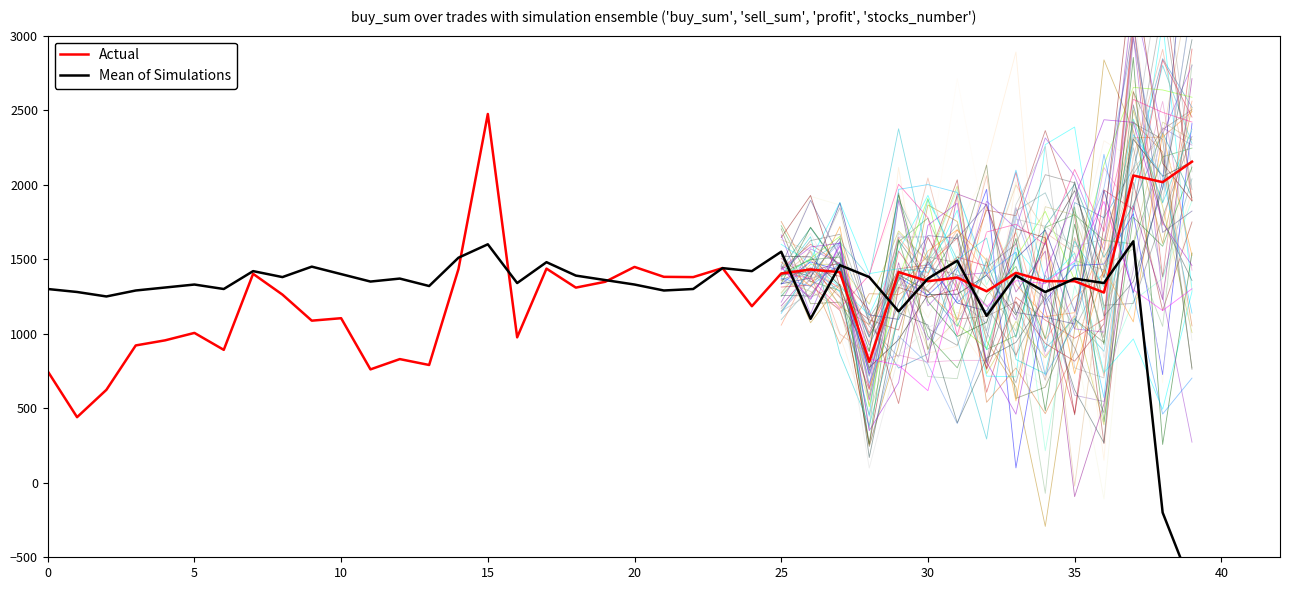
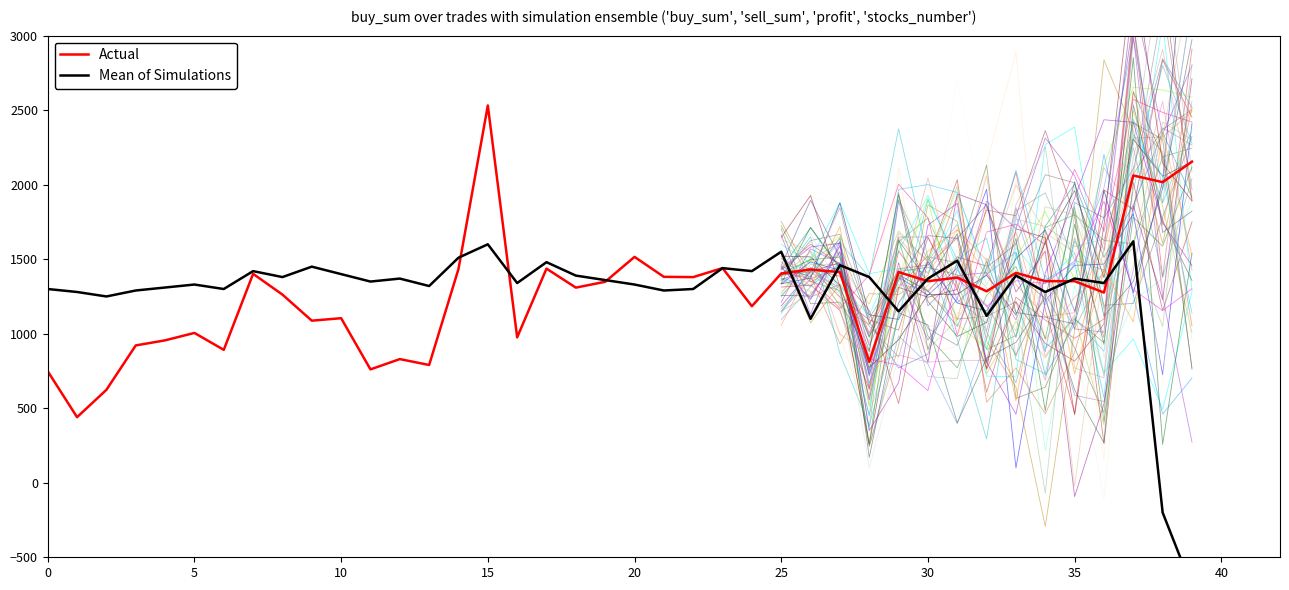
Actual, 15: 2470 -> 2530
Actual, 20: 1450 -> 1520
